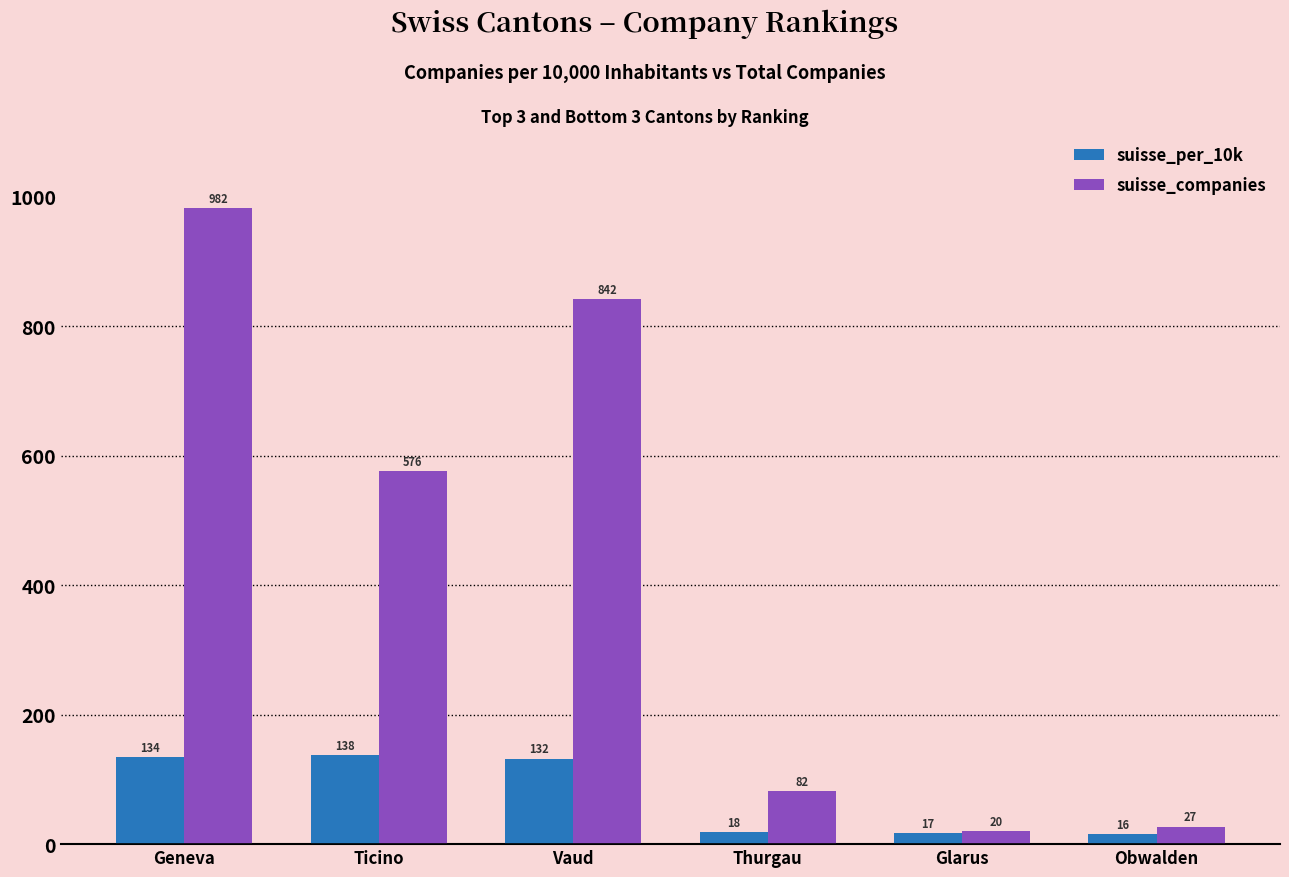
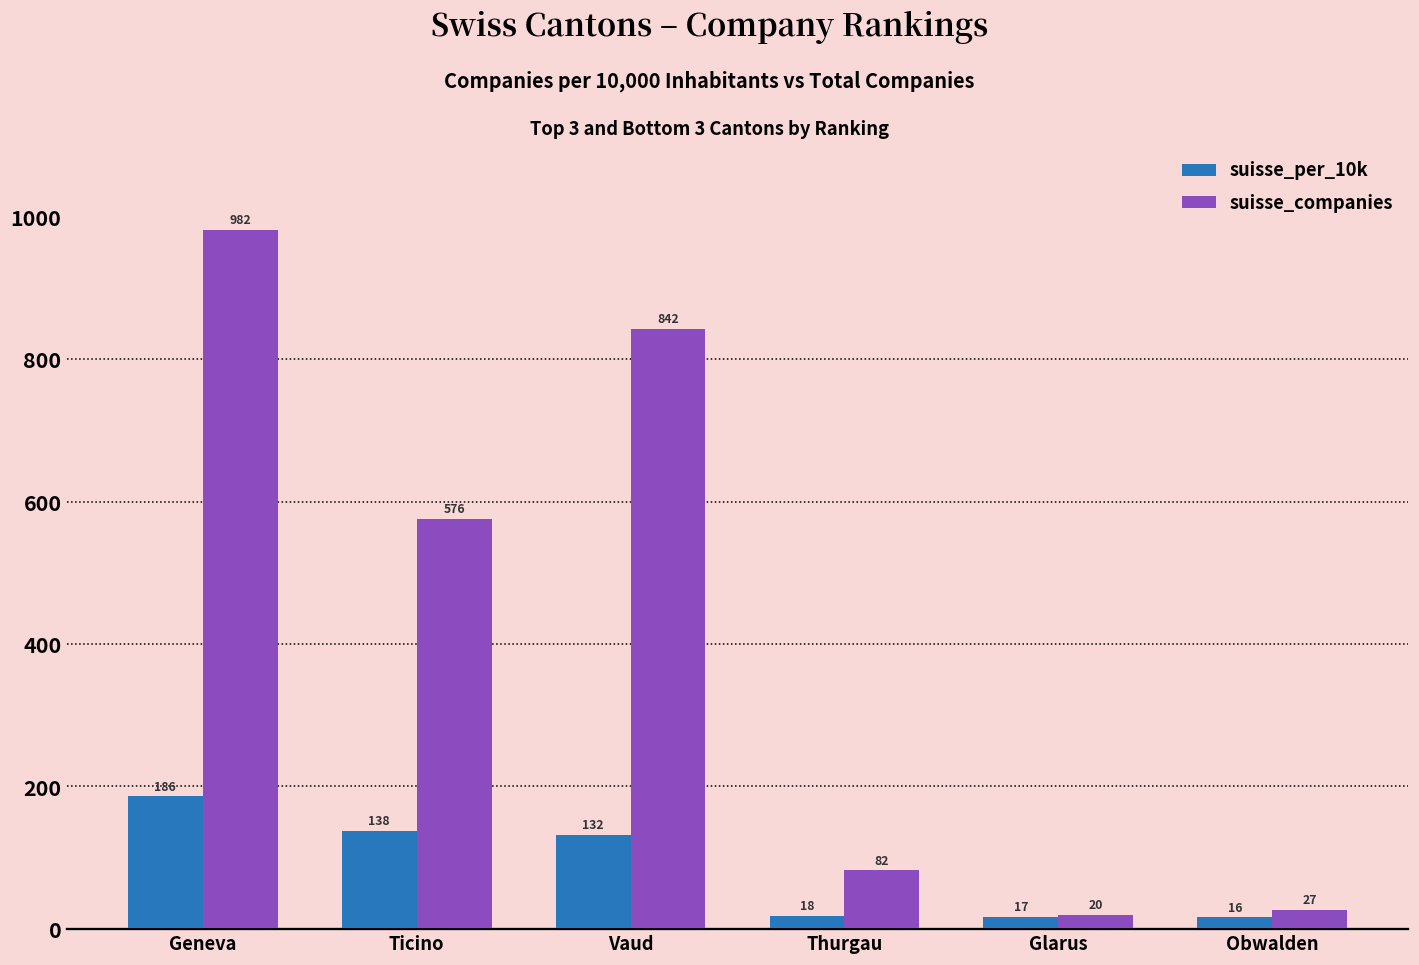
suisse_per_10k, Geneva: 134 -> 186
